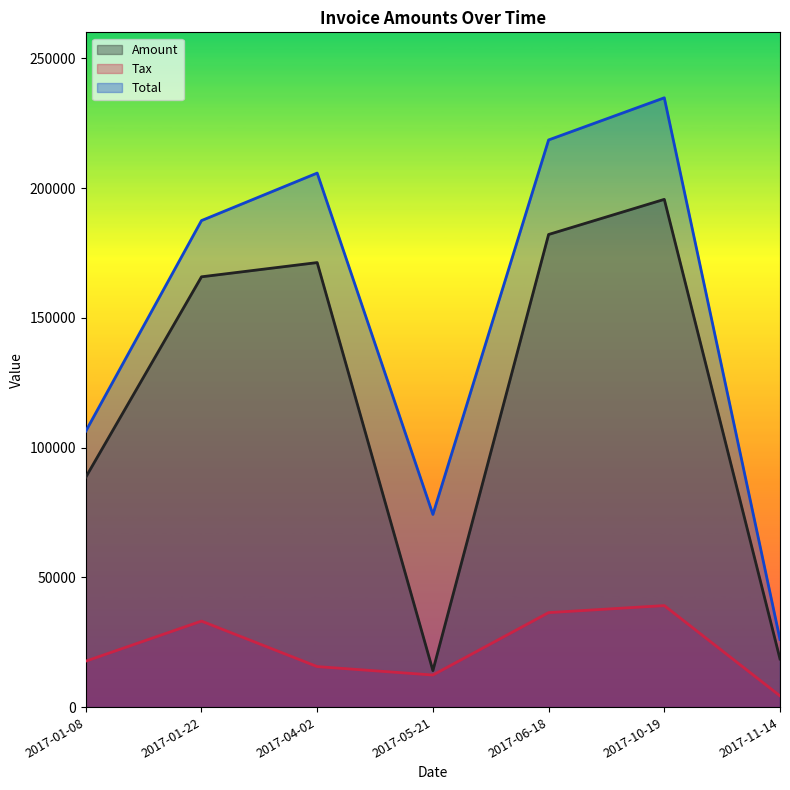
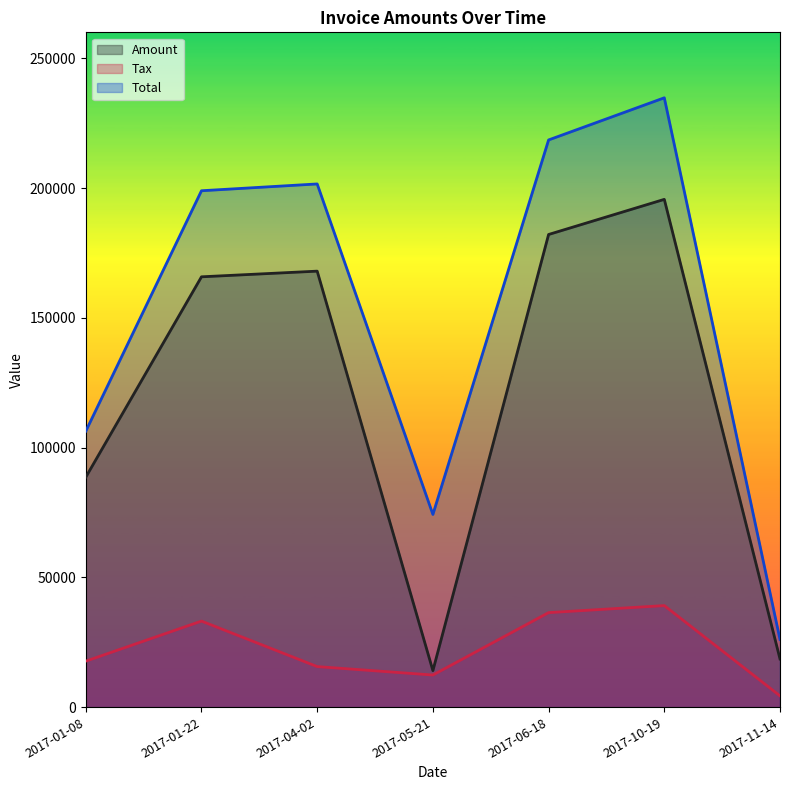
Total, 2017-01-22: 187000 -> 199000
Amount, 2017-04-02: 171000 -> 168000
Total, 2017-04-02: 206000 -> 202000
